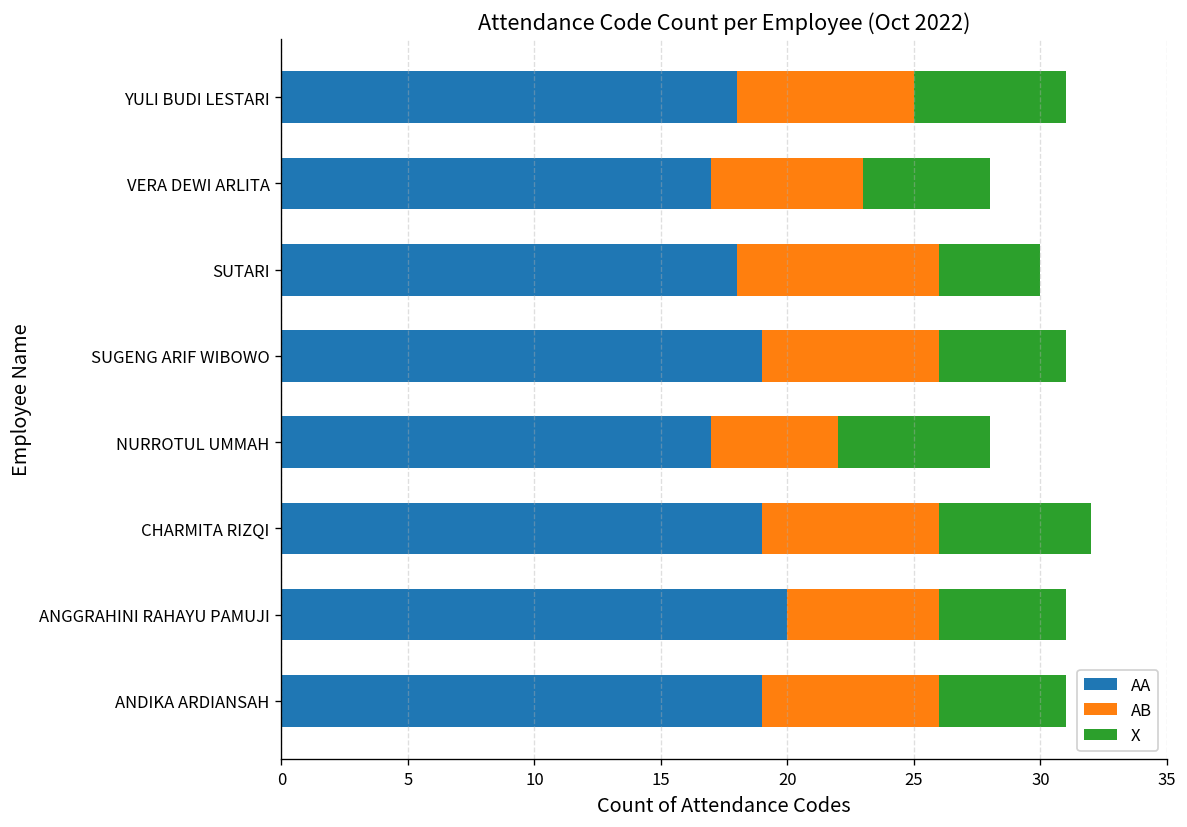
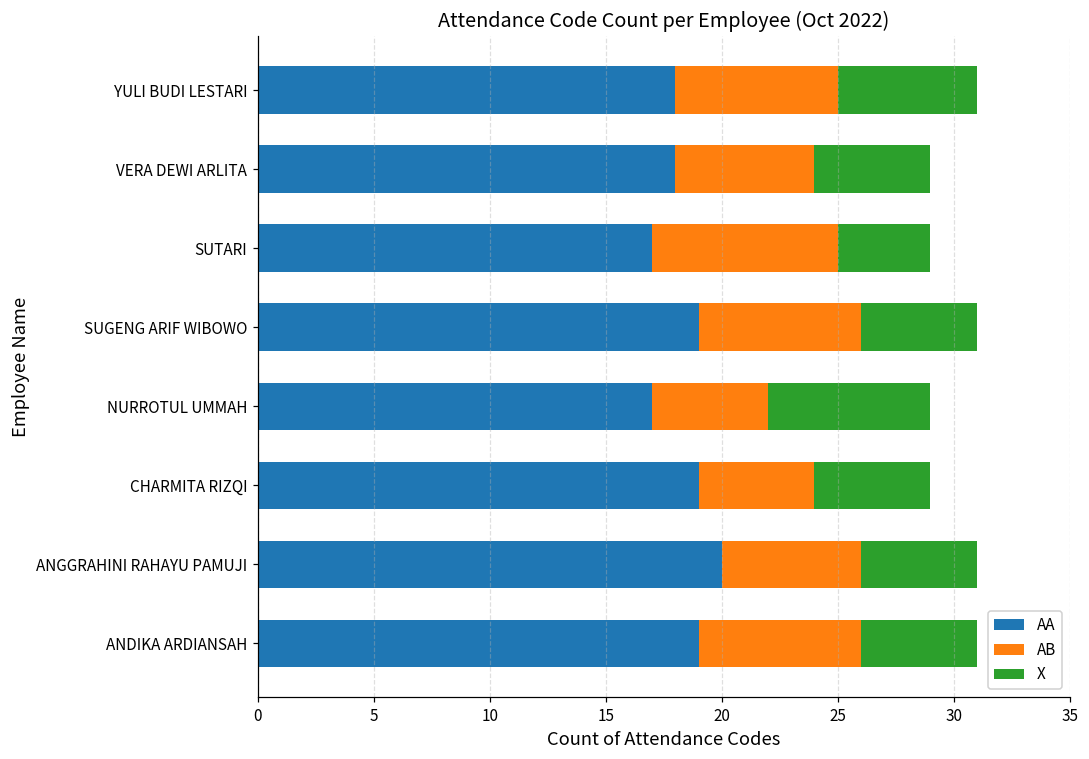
AA, VERA DEWI ARLITA: 17 -> 18
AA, SUTARI: 18 -> 17
X, NURROTUL UMMAH: 6 -> 7
AB, CHARMITA RIZQI: 7 -> 5
X, CHARMITA RIZQI: 6 -> 5
